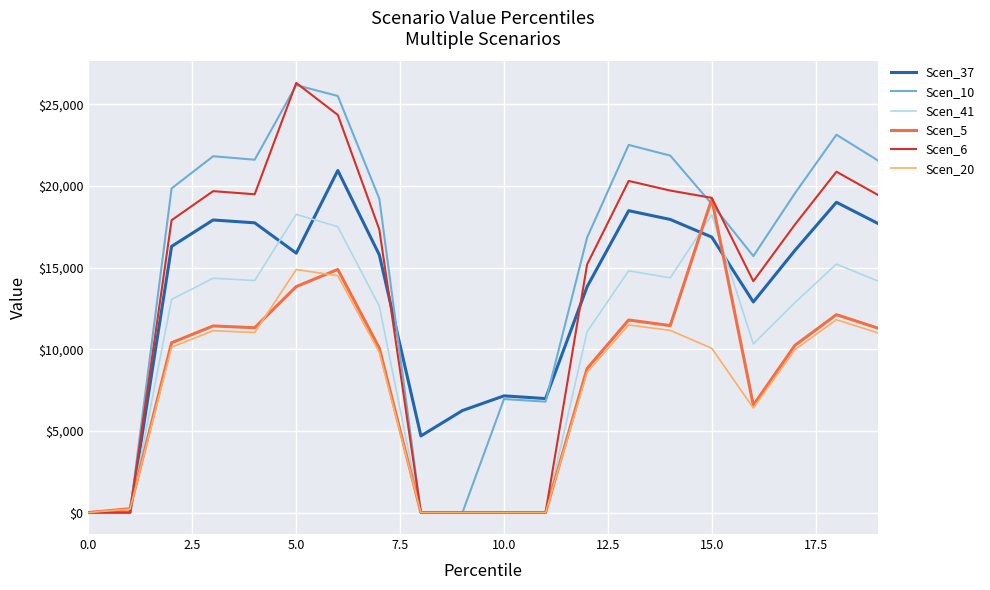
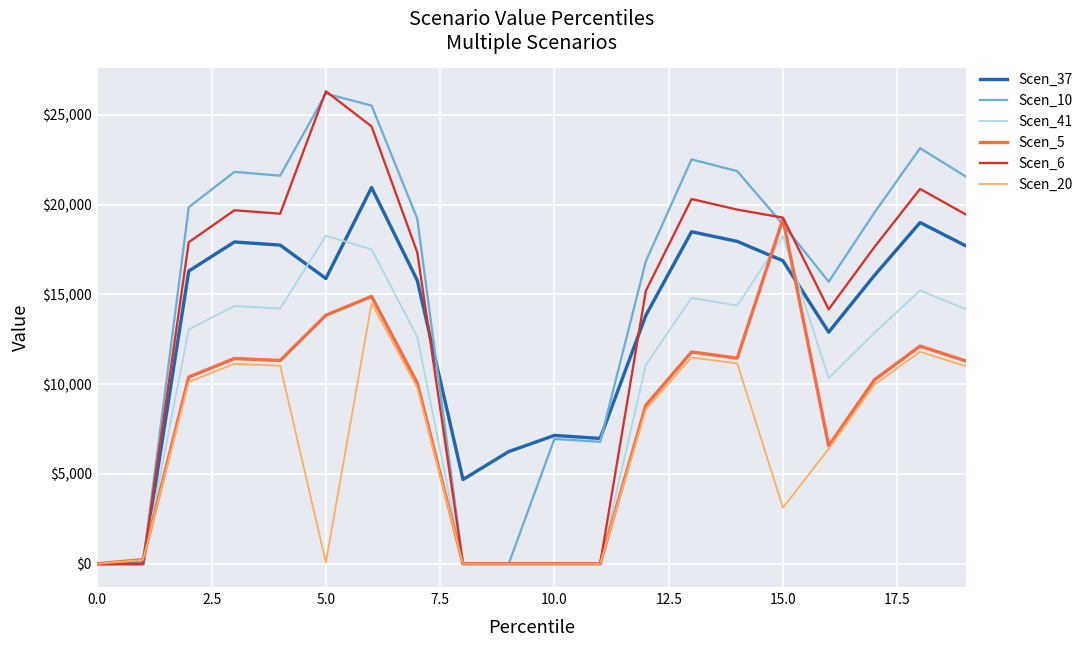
Scen_20, 5.0: $14,900 -> $100
Scen_20, 15.0: $10,100 -> $3,100
